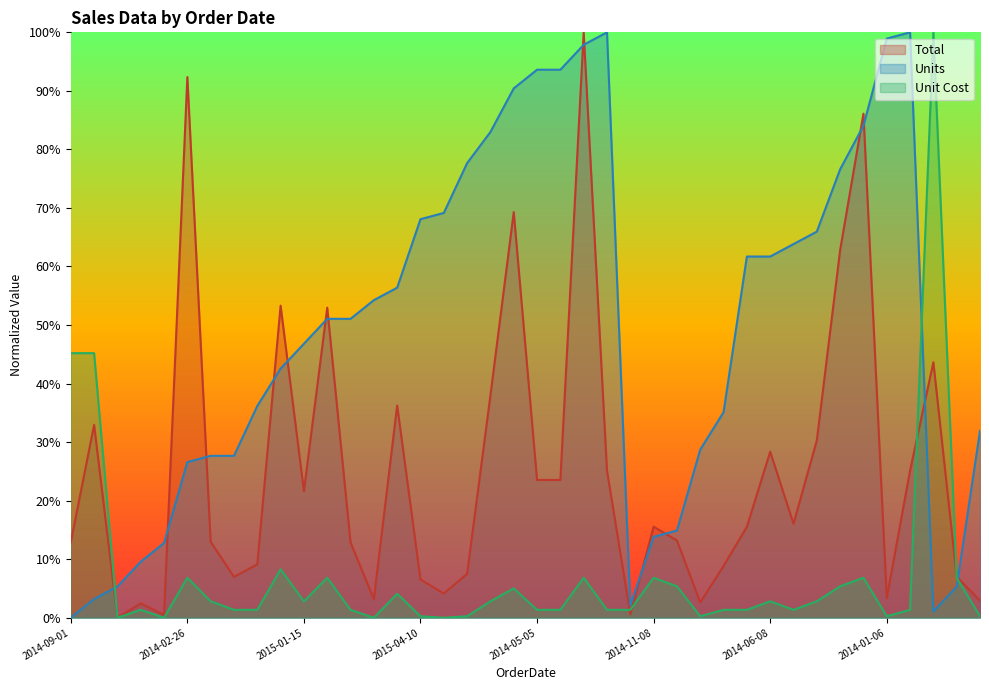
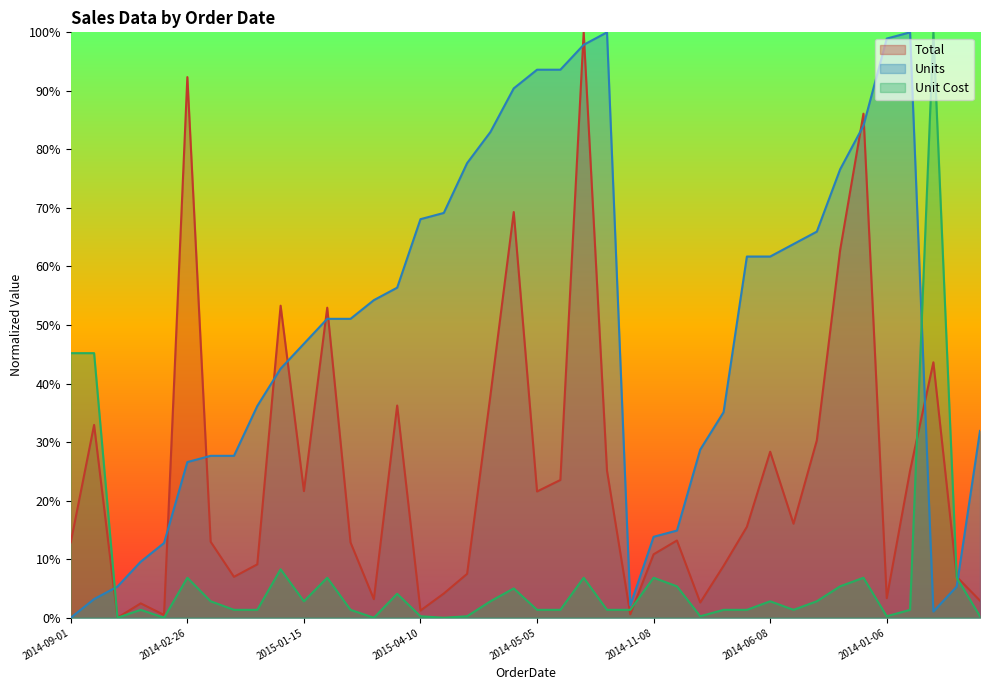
Total, 2015-04-10: 7% -> 1%
Total, 2014-05-05: 24% -> 22%
Total, 2014-11-08: 16% -> 11%
